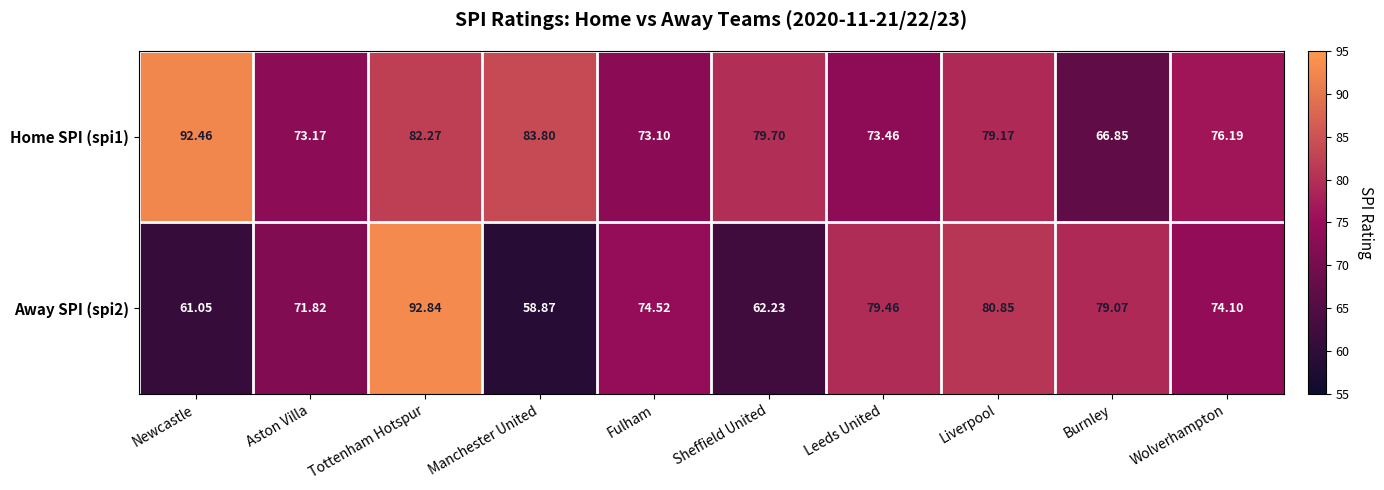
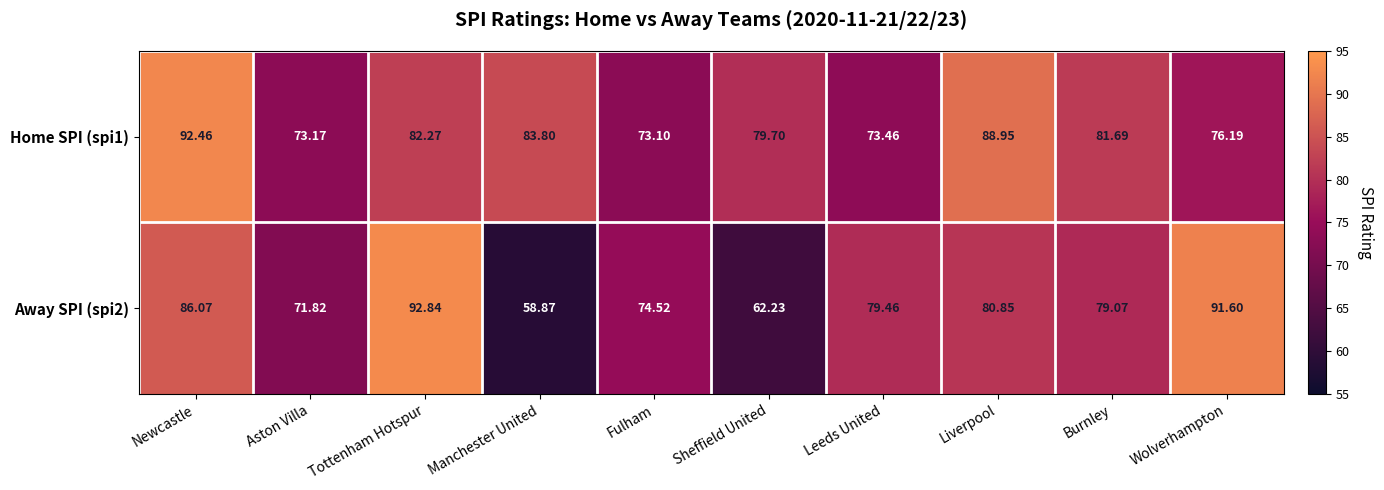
Home SPI (spi1), Liverpool: 79.17 -> 88.95
Home SPI (spi1), Burnley: 66.85 -> 81.69
Away SPI (spi2), Newcastle: 61.05 -> 86.07
Away SPI (spi2), Wolverhampton: 74.10 -> 91.60
